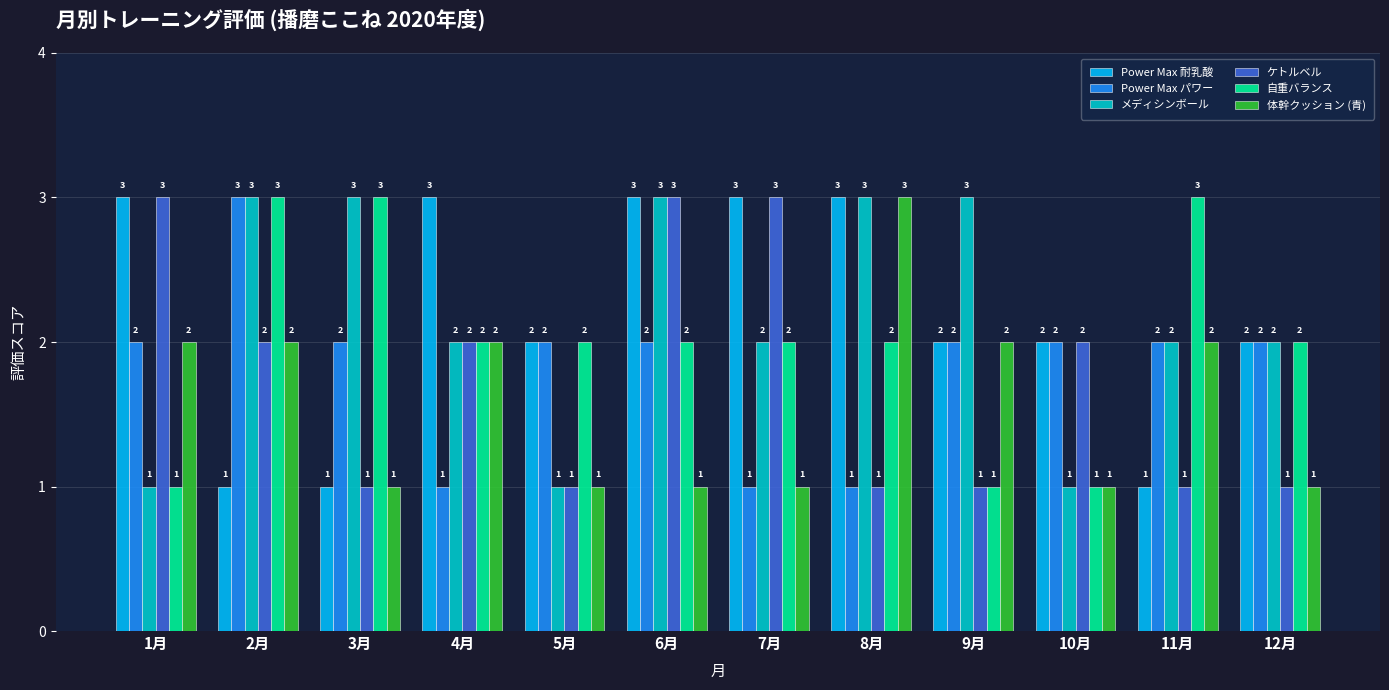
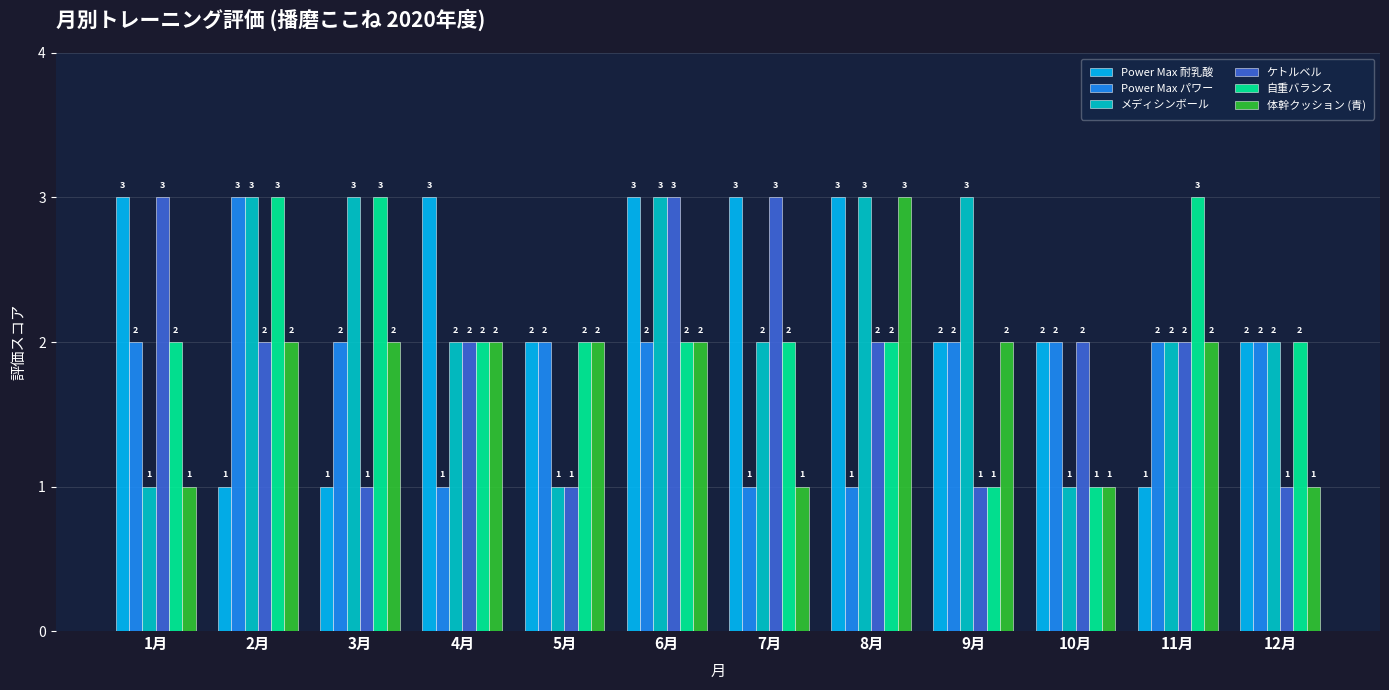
自重バランス, 1月: 1 -> 2
体幹クッション (青), 1月: 2 -> 1
体幹クッション (青), 3月: 1 -> 2
体幹クッション (青), 5月: 1 -> 2
体幹クッション (青), 6月: 1 -> 2
ケトルベル, 8月: 1 -> 2
ケトルベル, 11月: 1 -> 2
